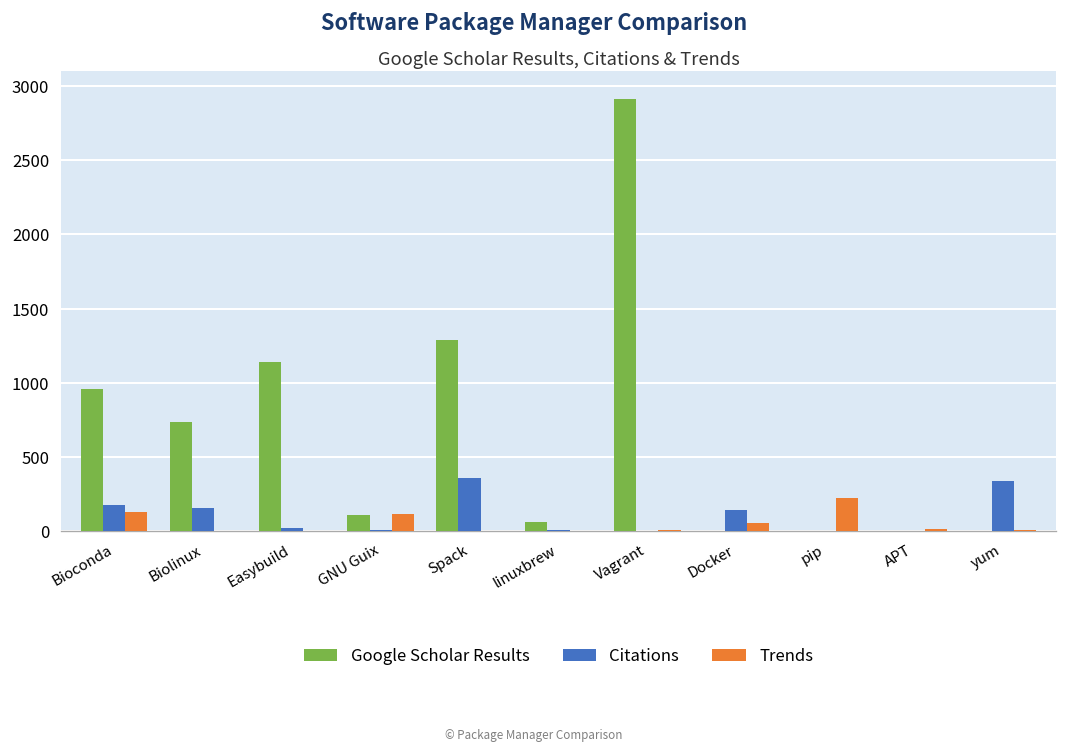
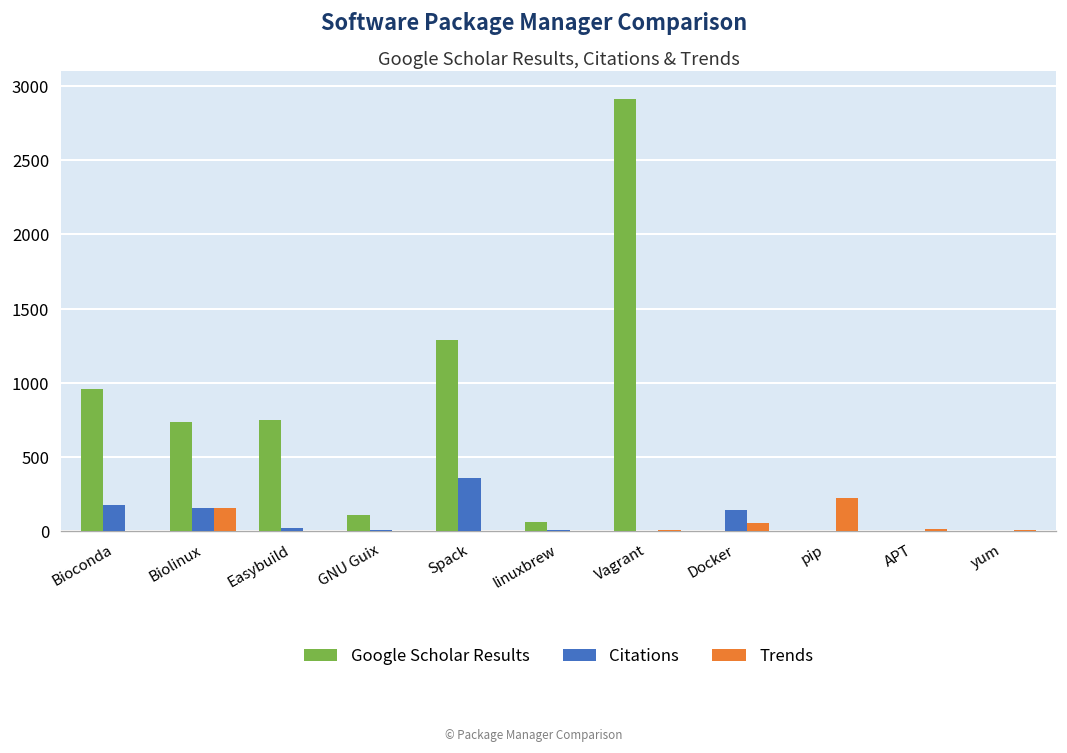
Trends, Bioconda: 130 -> 0
Trends, Biolinux: 0 -> 160
Google Scholar Results, Easybuild: 1140 -> 750
Trends, GNU Guix: 120 -> 0
Citations, yum: 340 -> 0
